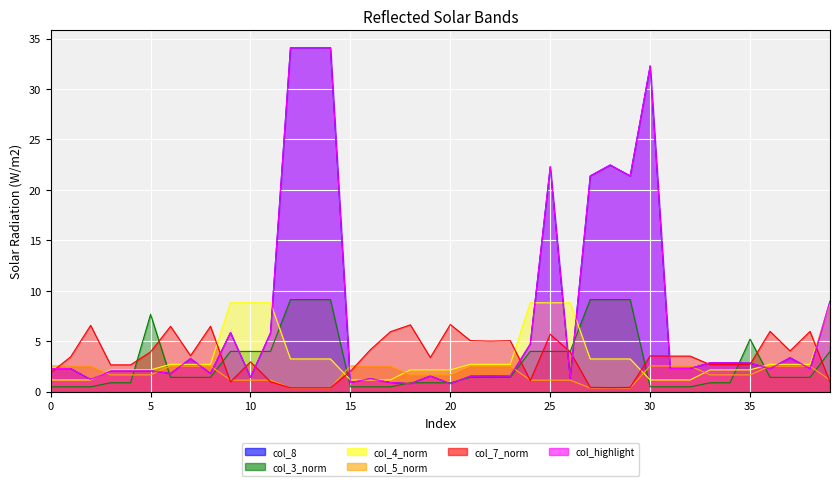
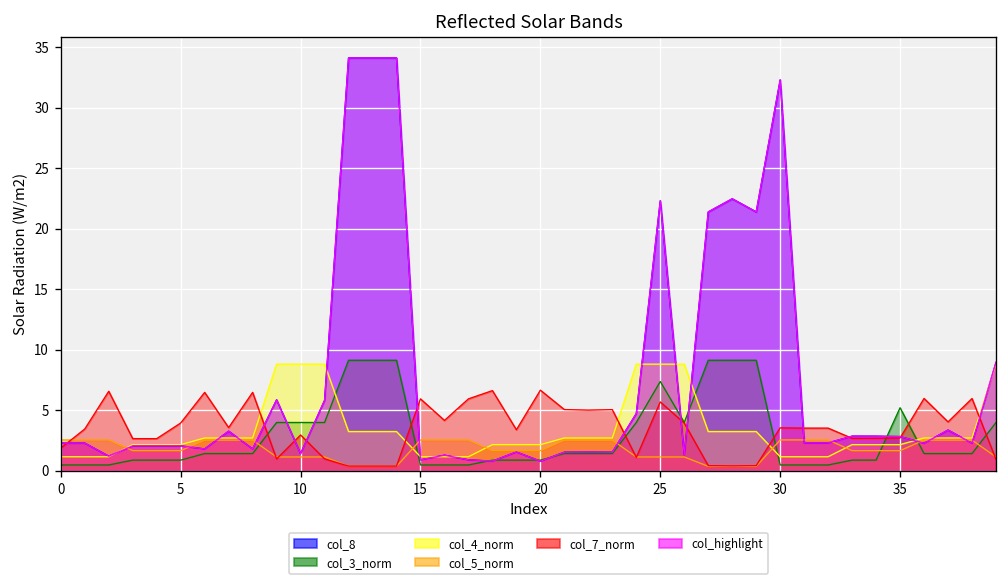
col_3_norm, 5: 7.7 -> 0.9
col_7_norm, 15: 2.0 -> 5.9
col_3_norm, 25: 4.0 -> 7.4
